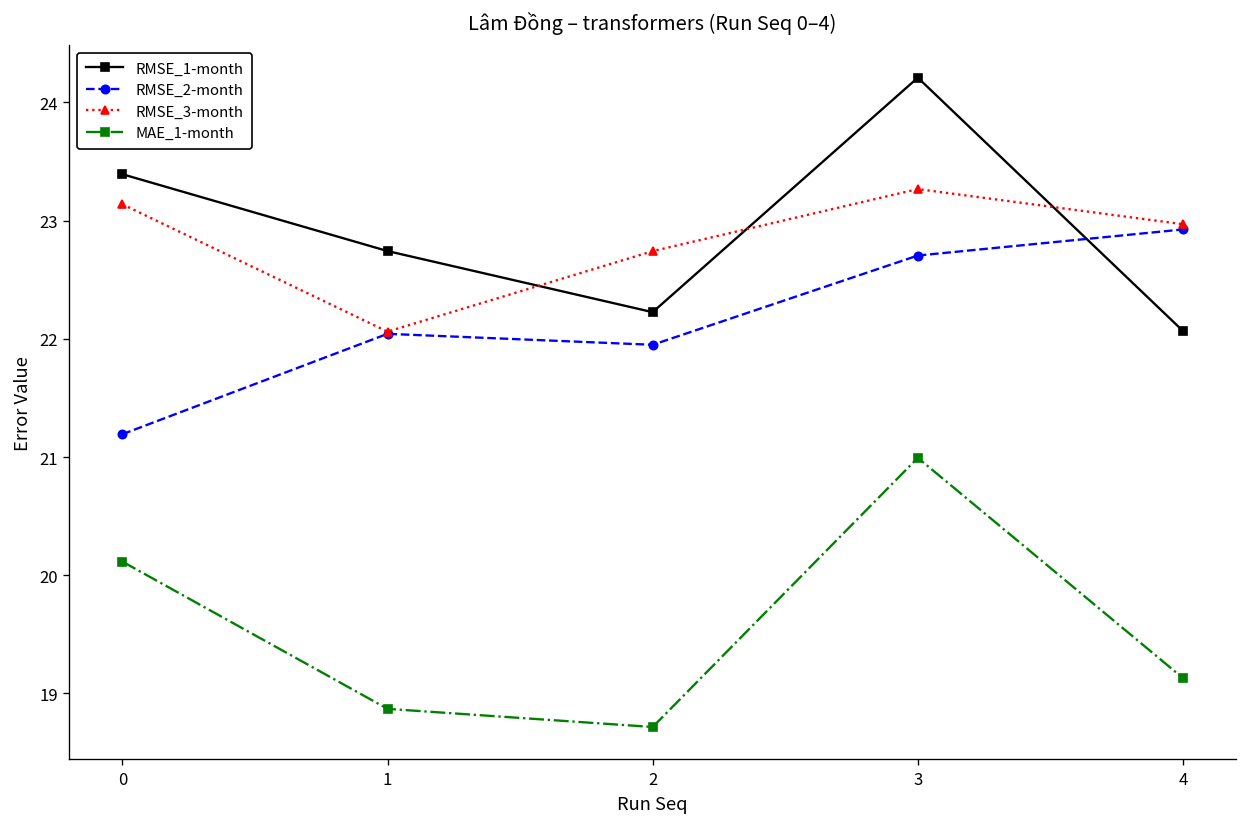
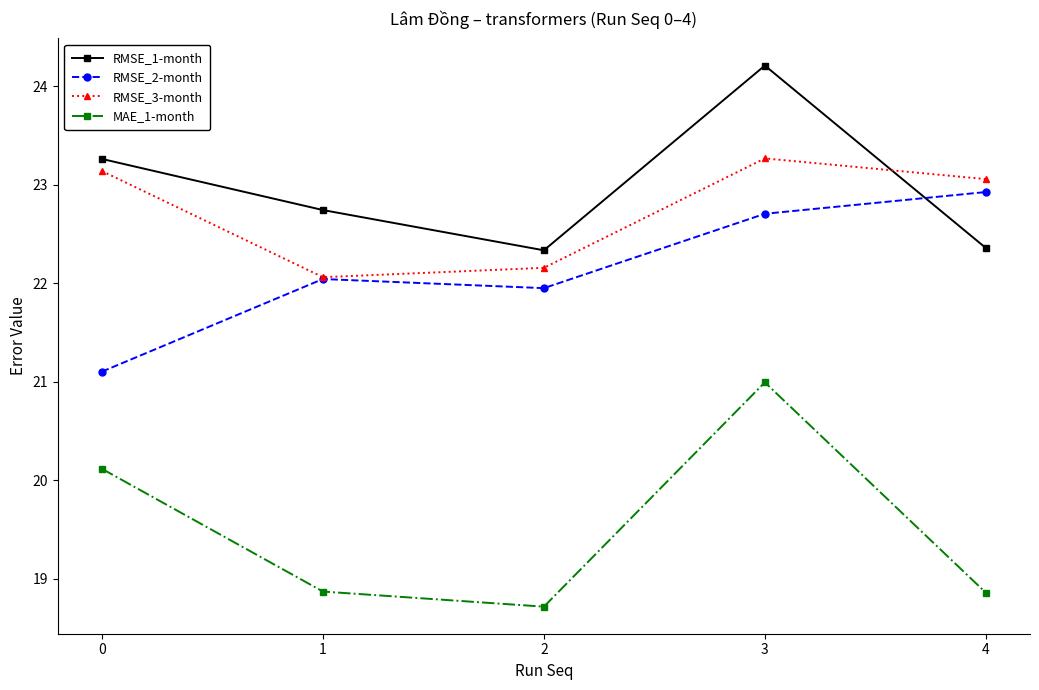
RMSE_1-month, 0: 23.4 -> 23.3
RMSE_2-month, 0: 21.2 -> 21.1
RMSE_1-month, 2: 22.2 -> 22.3
RMSE_3-month, 2: 22.7 -> 22.2
RMSE_1-month, 4: 22.1 -> 22.4
RMSE_3-month, 4: 23.0 -> 23.1
MAE_1-month, 4: 19.1 -> 18.9
